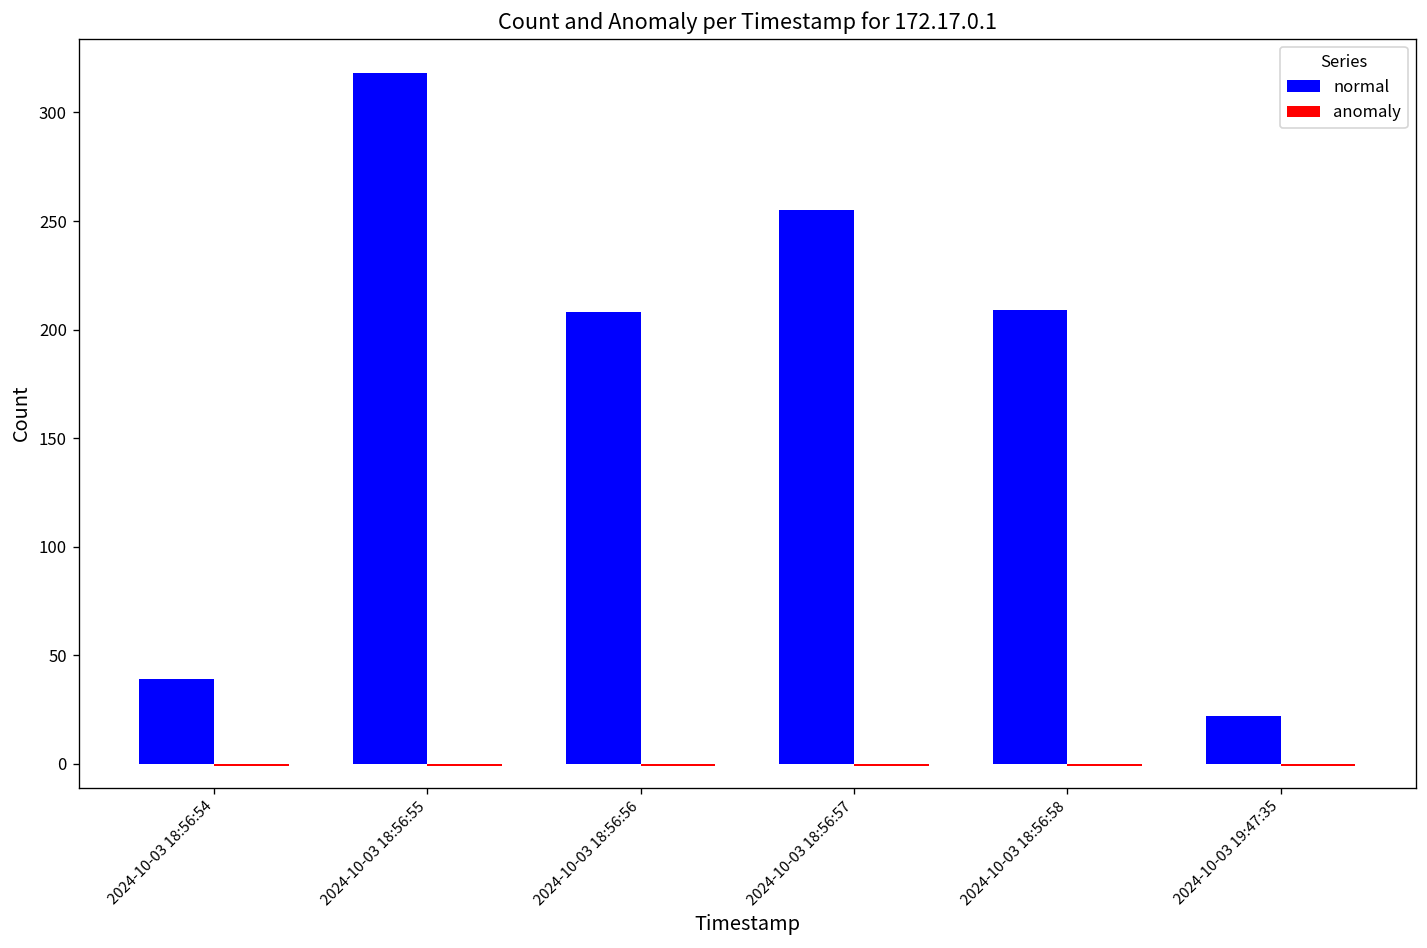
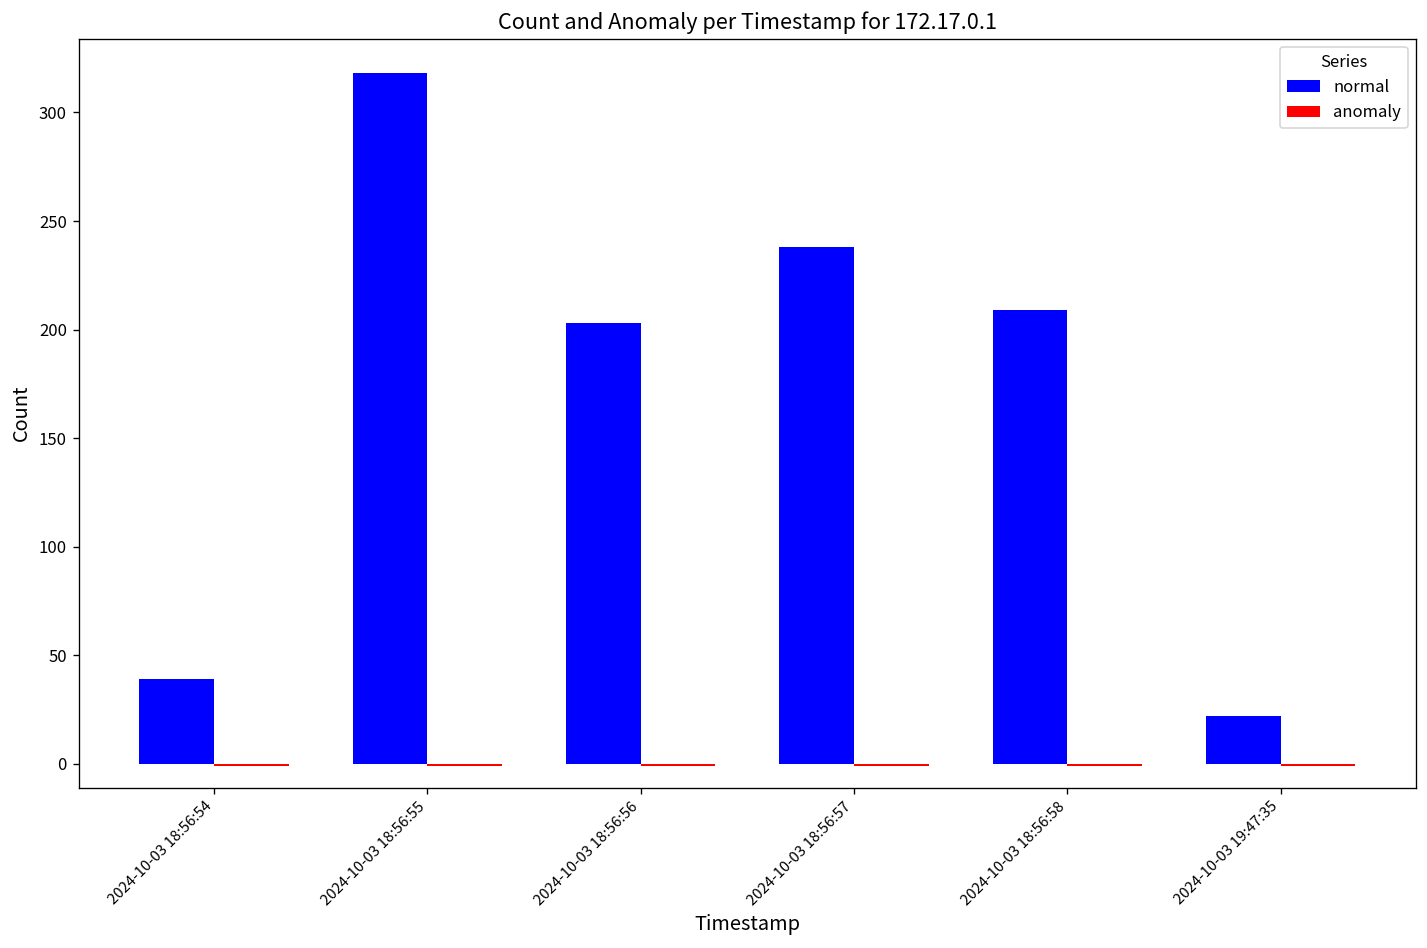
normal, 2024-10-03 18:56:56: 208 -> 203
normal, 2024-10-03 18:56:57: 255 -> 238
